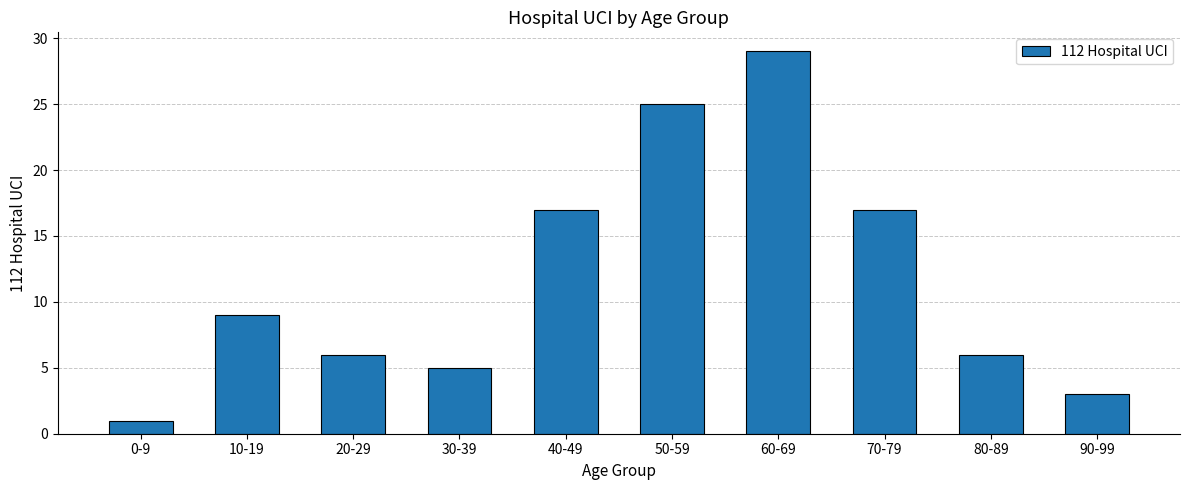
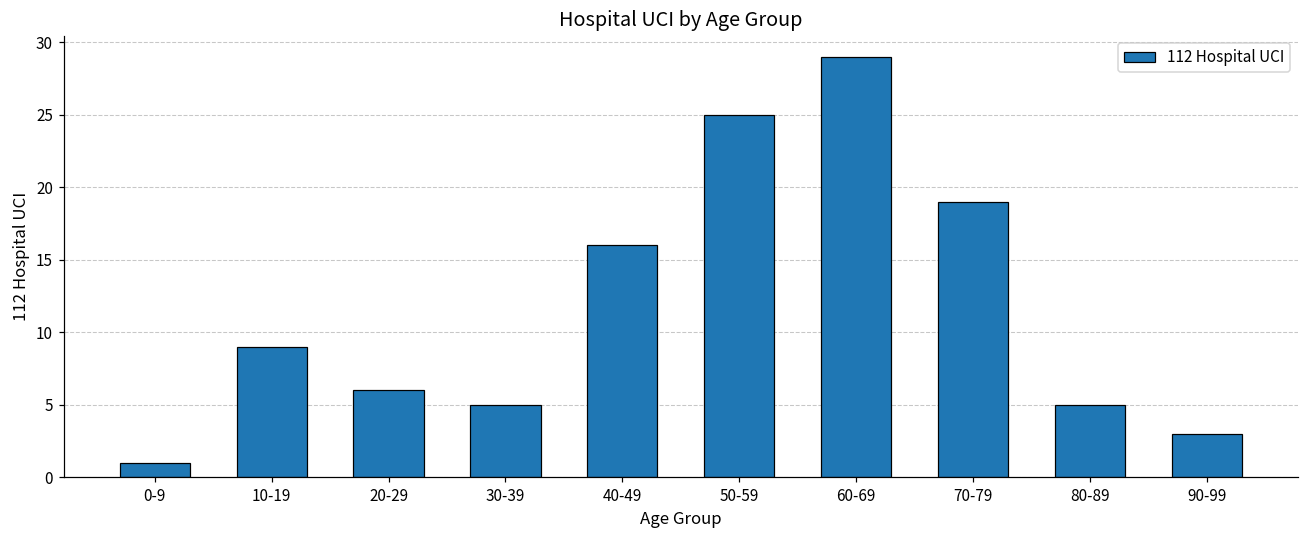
40-49: 17 -> 16
70-79: 17 -> 19
80-89: 6 -> 5
